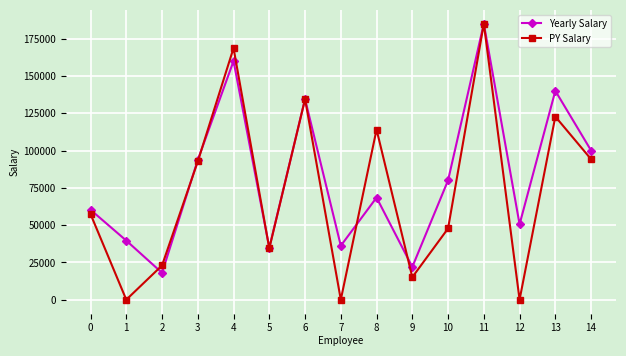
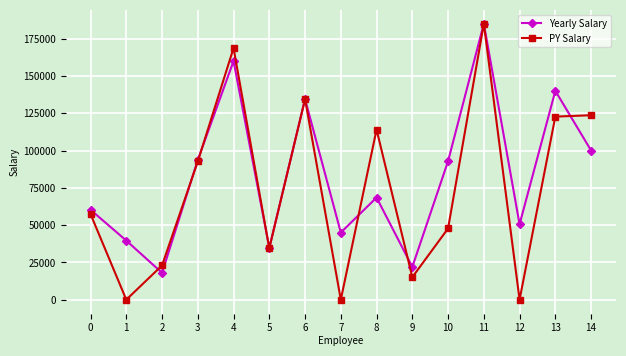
Yearly Salary, 7: 36000 -> 45000
Yearly Salary, 10: 80000 -> 93000
PY Salary, 14: 94000 -> 124000
